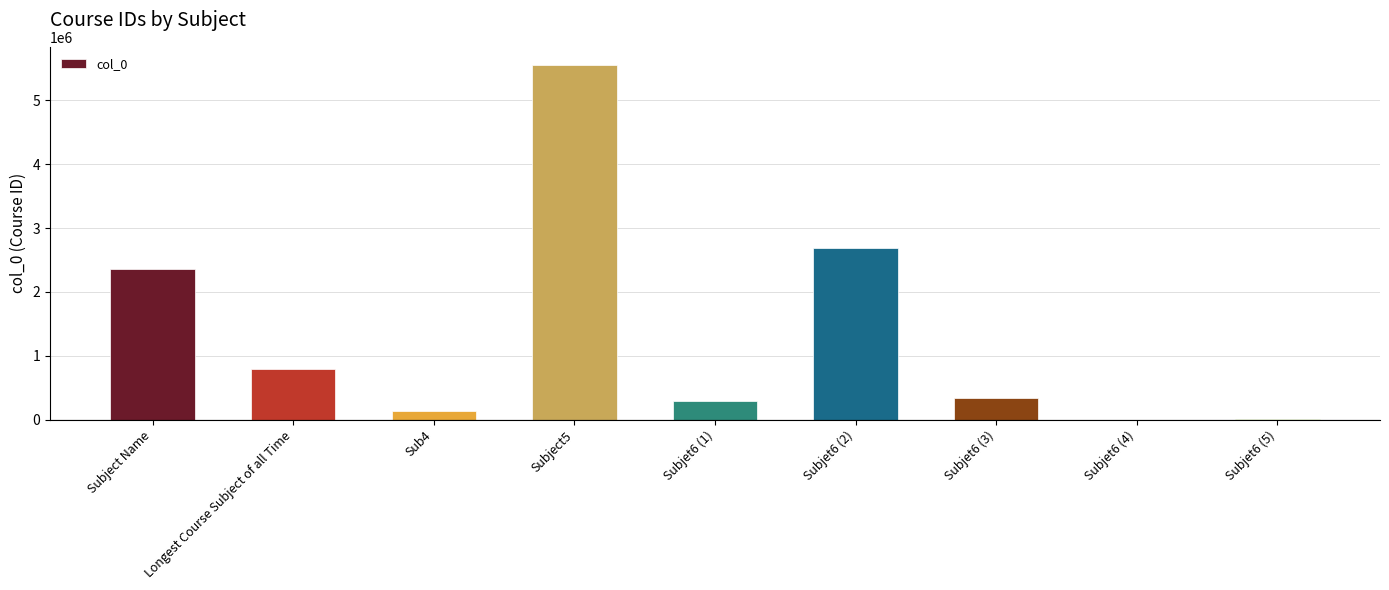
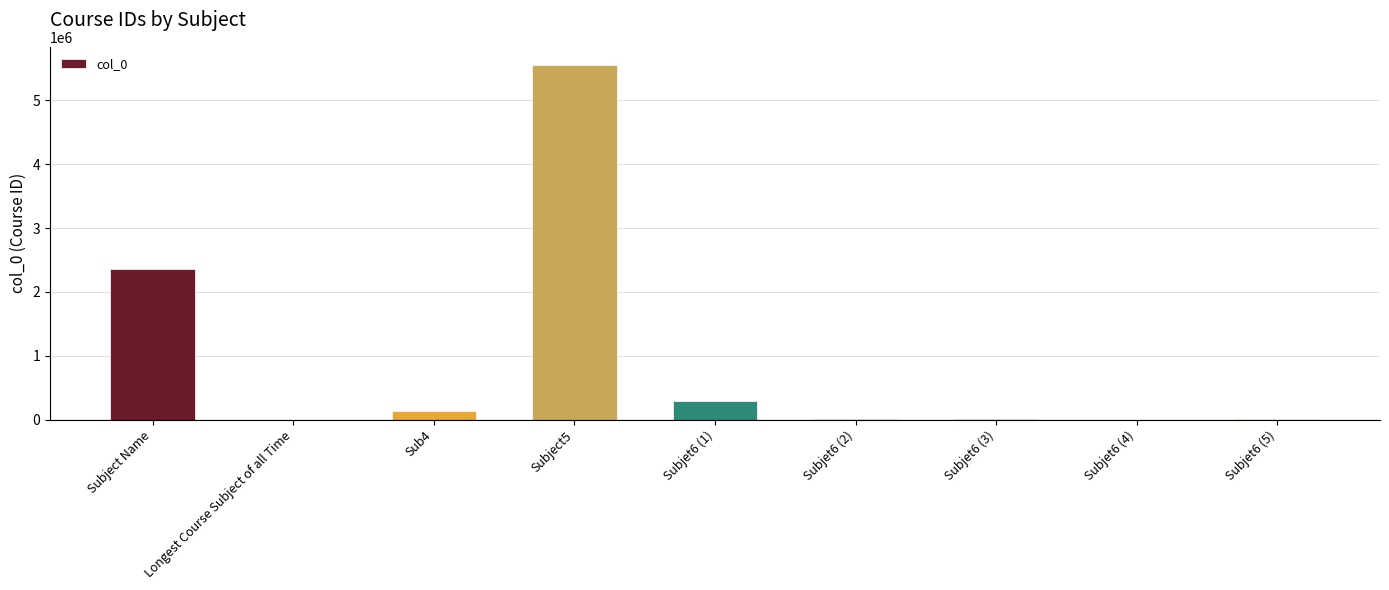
Longest Course Subject of all Time: 800000 -> 0
Subjet6 (2): 2700000 -> 0
Subjet6 (3): 300000 -> 0
